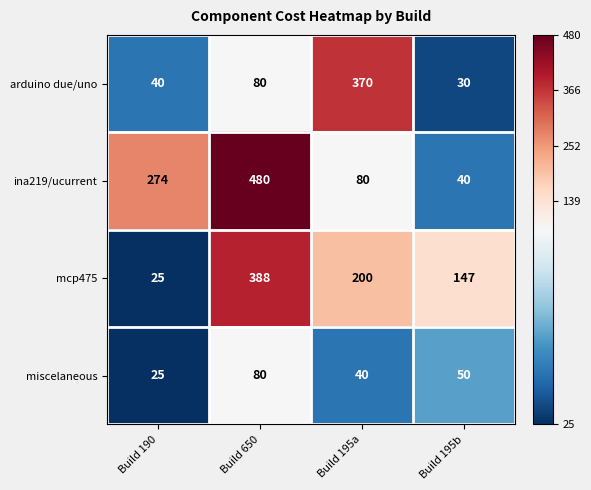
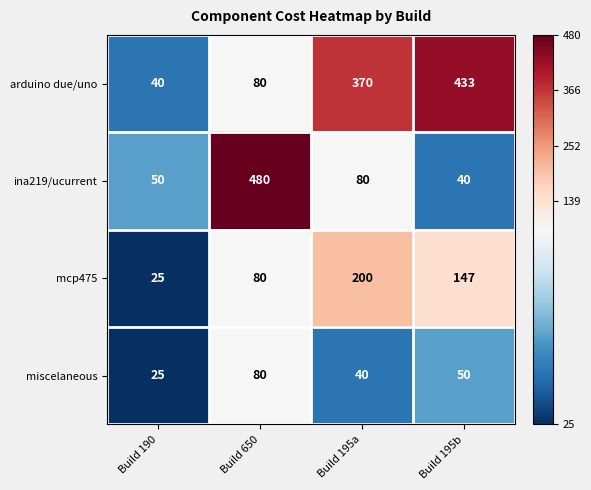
arduino due/uno, Build 195b: 30 -> 433
ina219/ucurrent, Build 190: 274 -> 50
mcp475, Build 650: 388 -> 80
